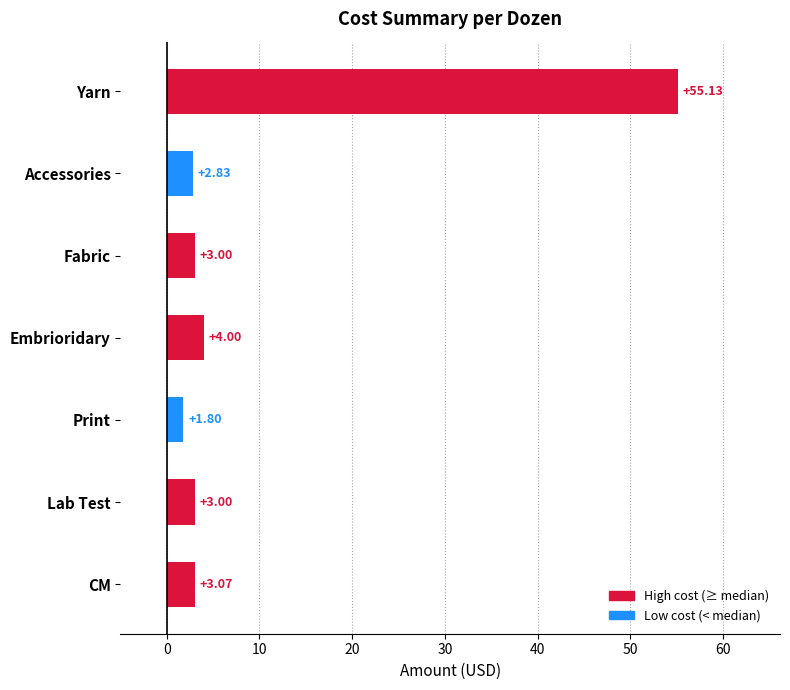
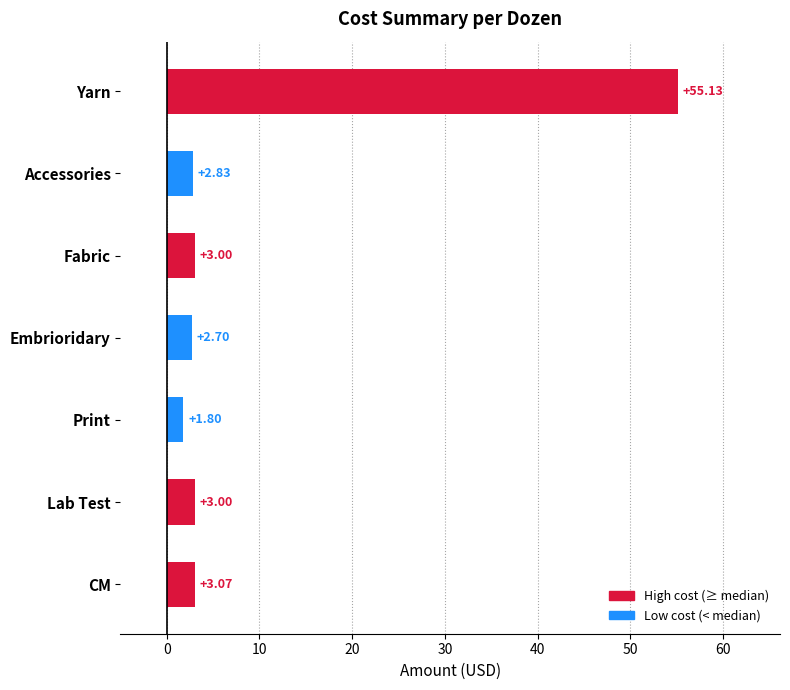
Embrioridary: +4.00 -> +2.70
